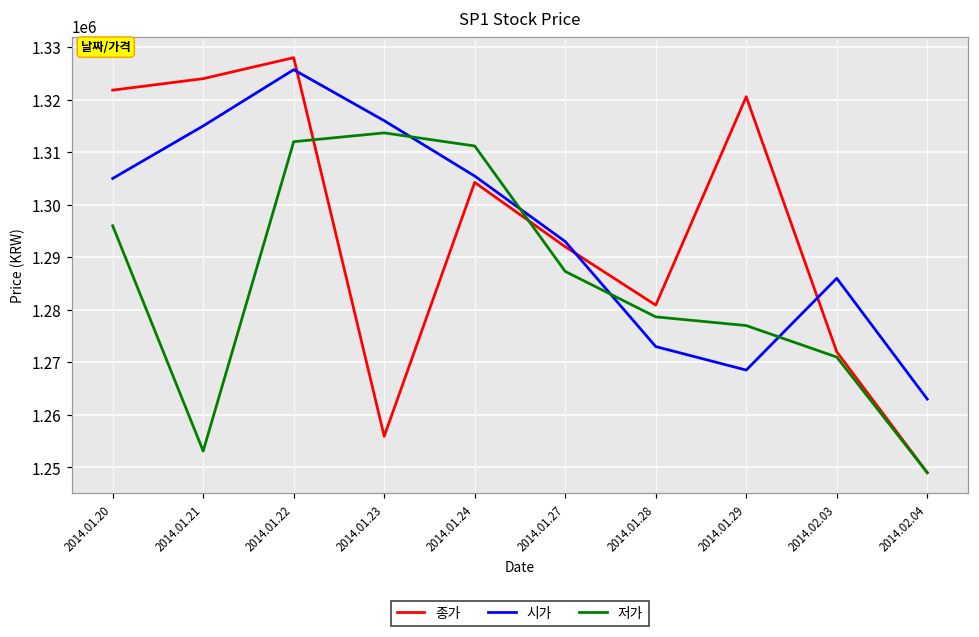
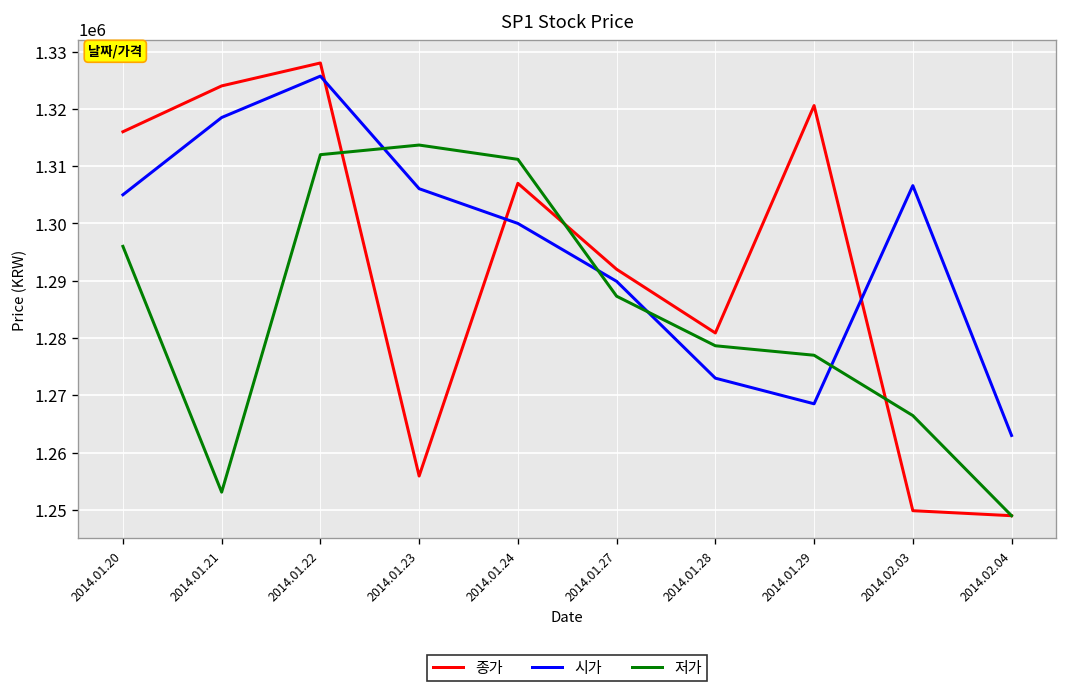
종가, 2014.01.20: 1322000 -> 1316000
시가, 2014.01.21: 1315000 -> 1318000
시가, 2014.01.23: 1316000 -> 1306000
종가, 2014.01.24: 1304000 -> 1307000
시가, 2014.01.24: 1305000 -> 1300000
시가, 2014.01.27: 1293000 -> 1290000
종가, 2014.02.03: 1272000 -> 1250000
시가, 2014.02.03: 1286000 -> 1307000
저가, 2014.02.03: 1271000 -> 1266000
